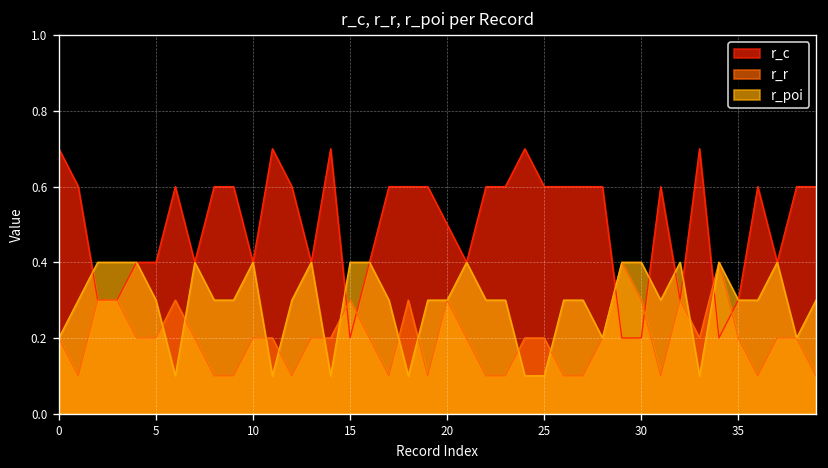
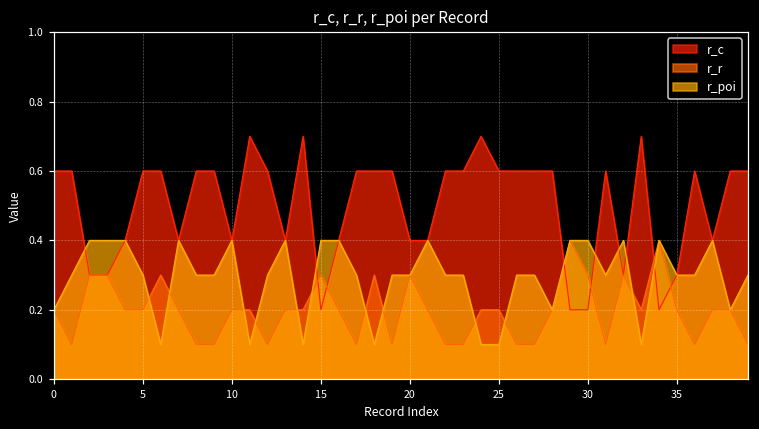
r_c, 0: 0.7 -> 0.6
r_c, 5: 0.4 -> 0.6
r_c, 20: 0.5 -> 0.4
